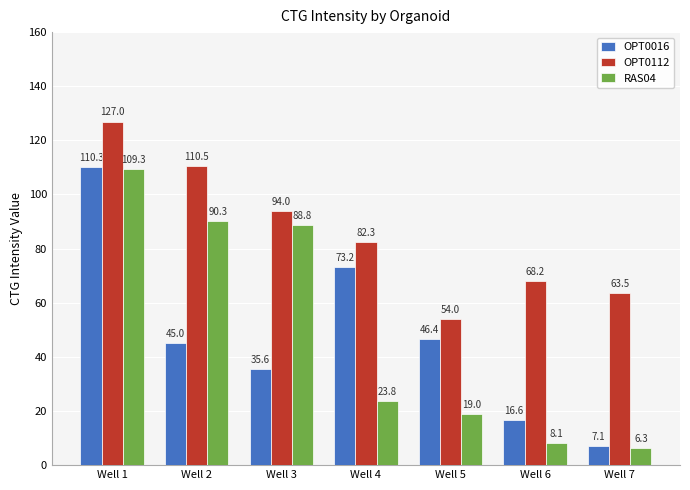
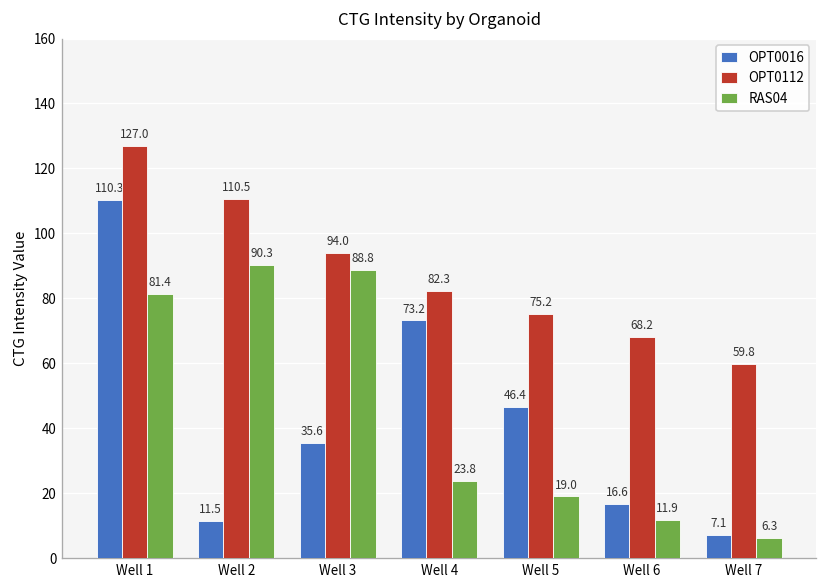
RAS04, Well 1: 109.3 -> 81.4
OPT0016, Well 2: 45.0 -> 11.5
OPT0112, Well 5: 54.0 -> 75.2
RAS04, Well 6: 8.1 -> 11.9
OPT0112, Well 7: 63.5 -> 59.8
